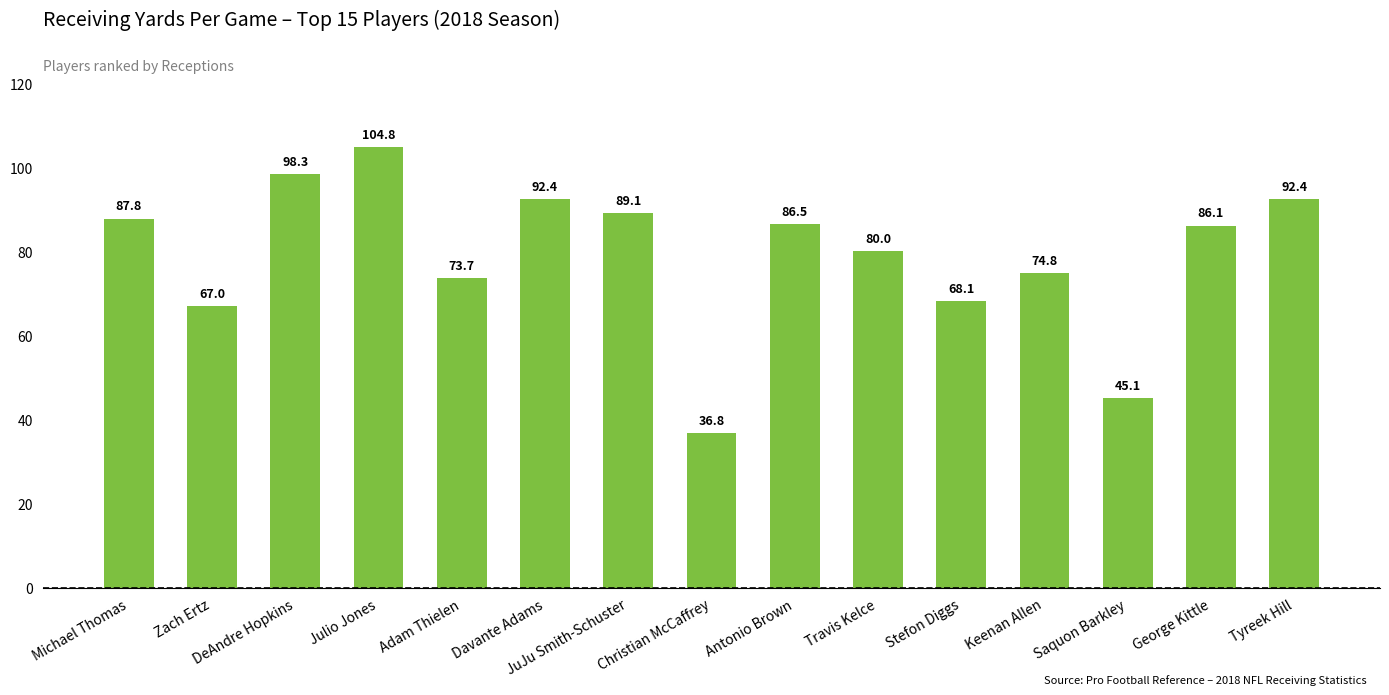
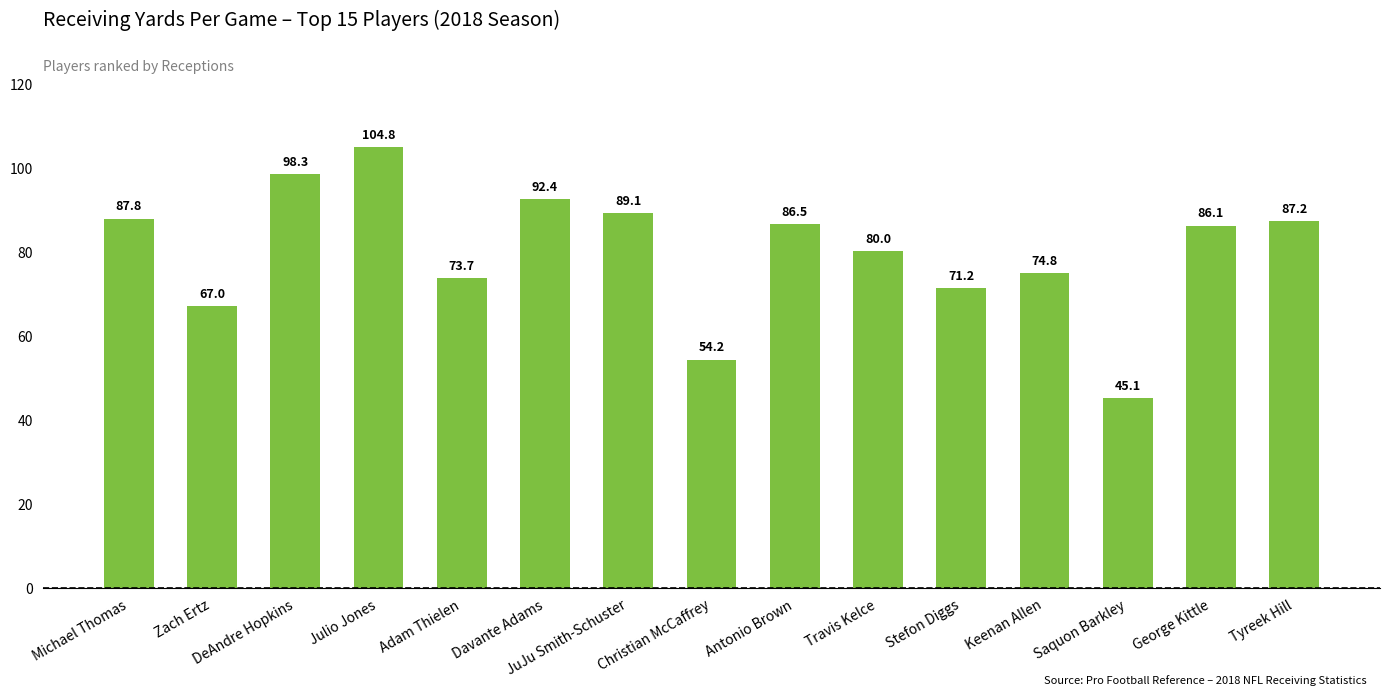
Christian McCaffrey: 36.8 -> 54.2
Stefon Diggs: 68.1 -> 71.2
Tyreek Hill: 92.4 -> 87.2
